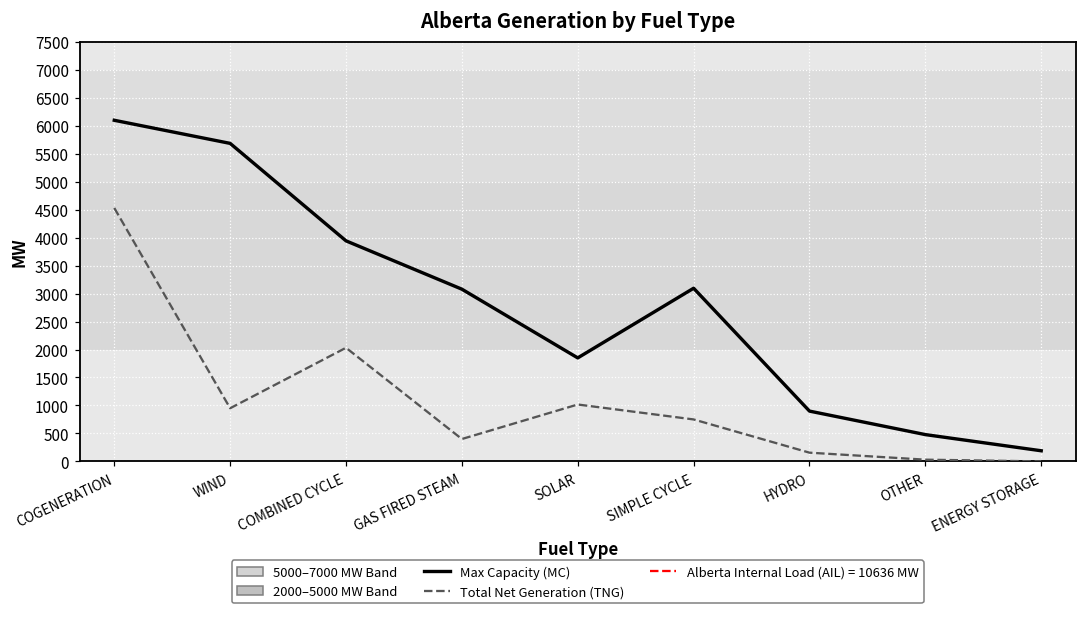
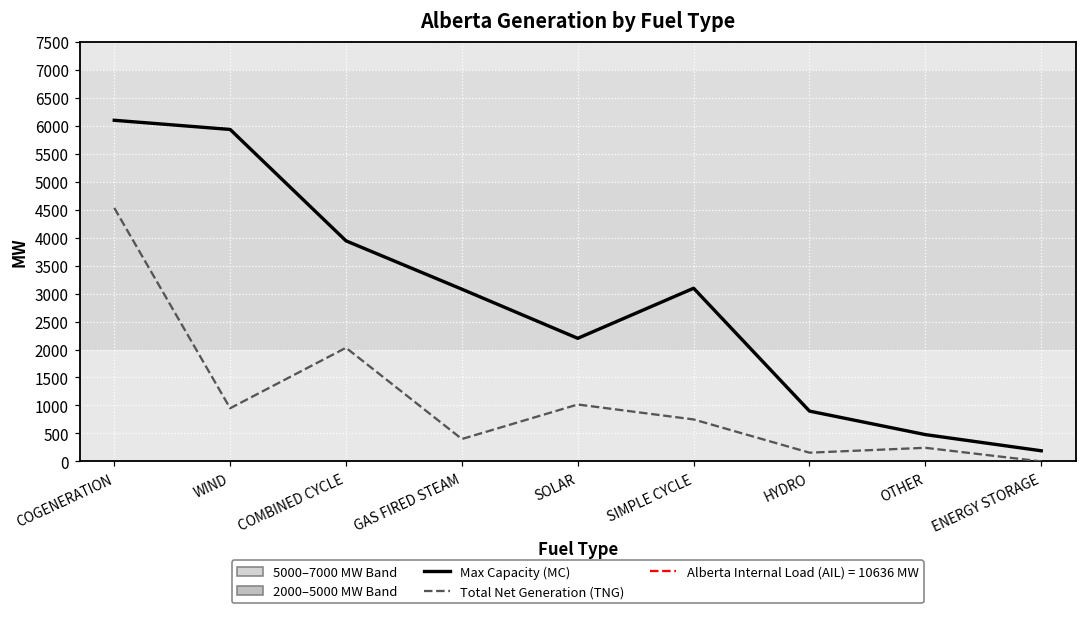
Max Capacity (MC), WIND: 5700 -> 5900
Max Capacity (MC), SOLAR: 1900 -> 2200
Total Net Generation (TNG), OTHER: 0 -> 200
